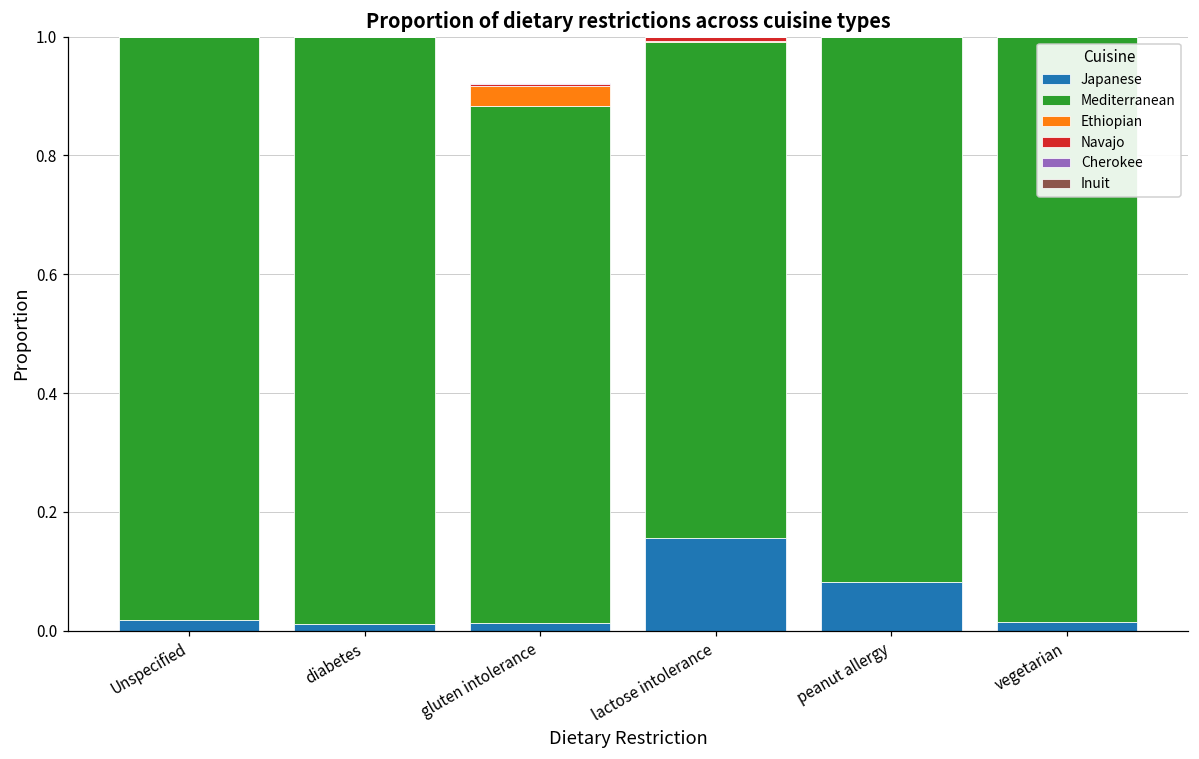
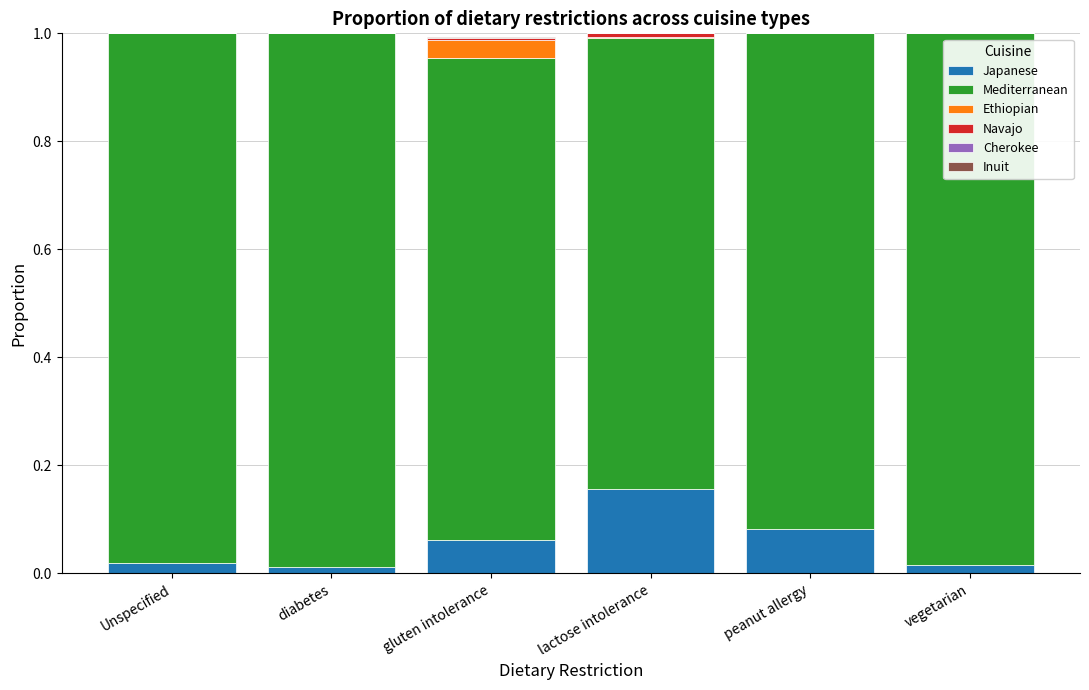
Japanese, gluten intolerance: 0.01 -> 0.06
Mediterranean, gluten intolerance: 0.87 -> 0.89
